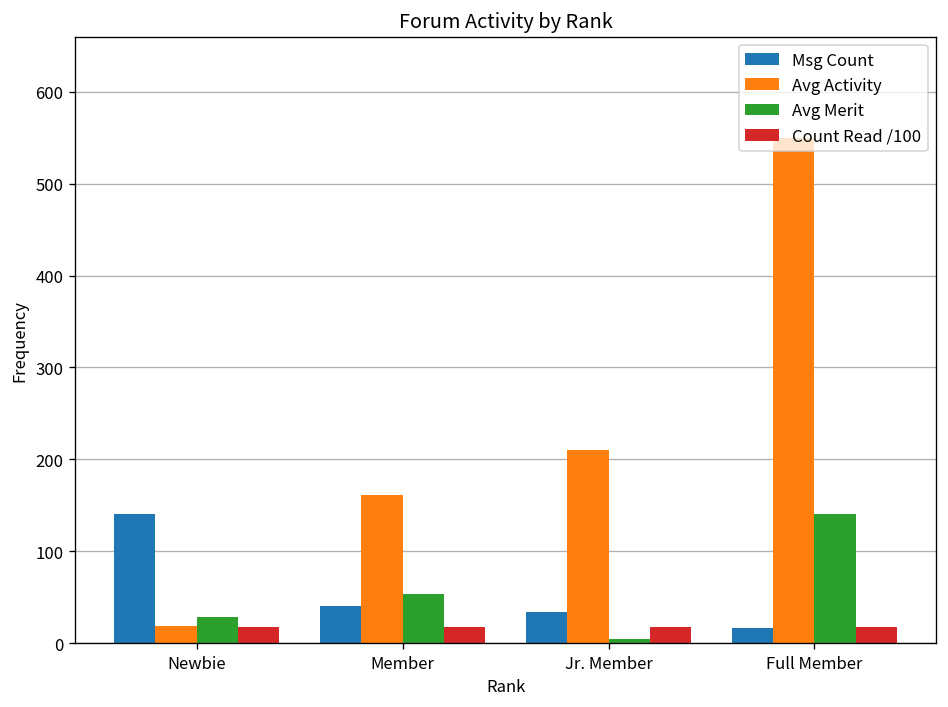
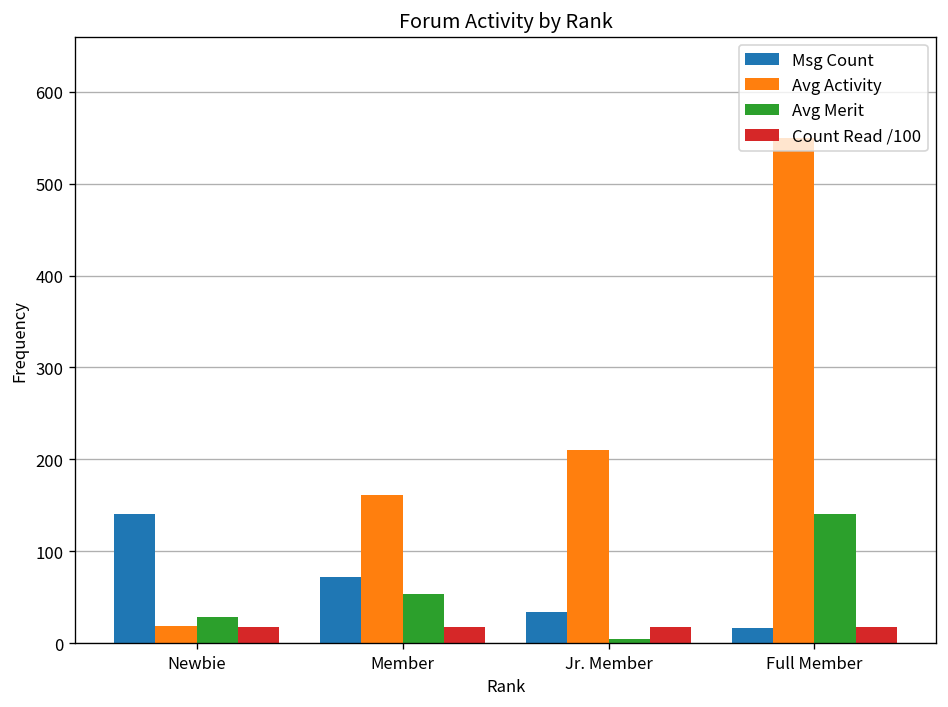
Msg Count, Member: 40 -> 70
